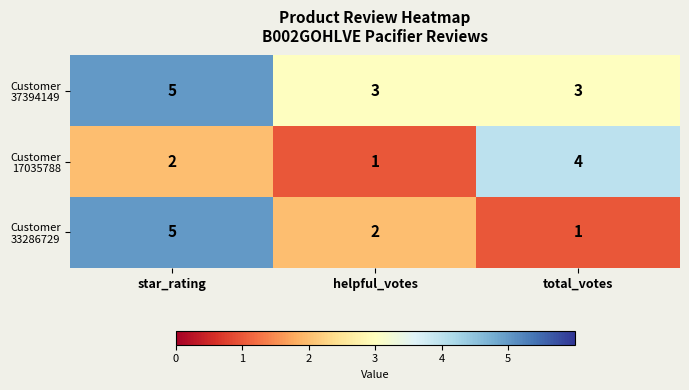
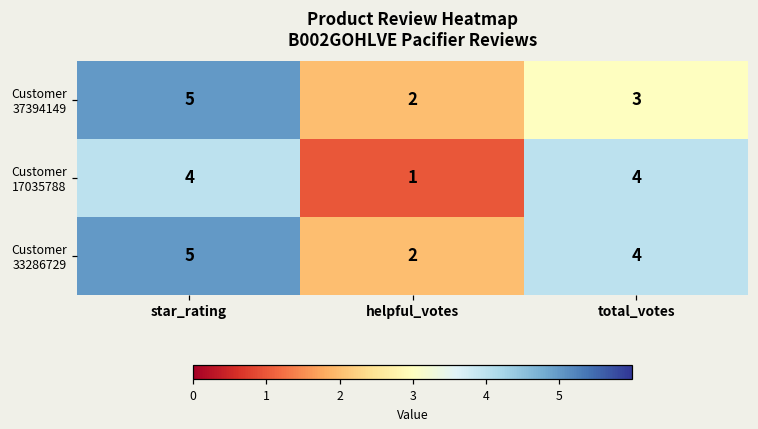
Customer 37394149, helpful_votes: 3 -> 2
Customer 17035788, star_rating: 2 -> 4
Customer 33286729, total_votes: 1 -> 4
